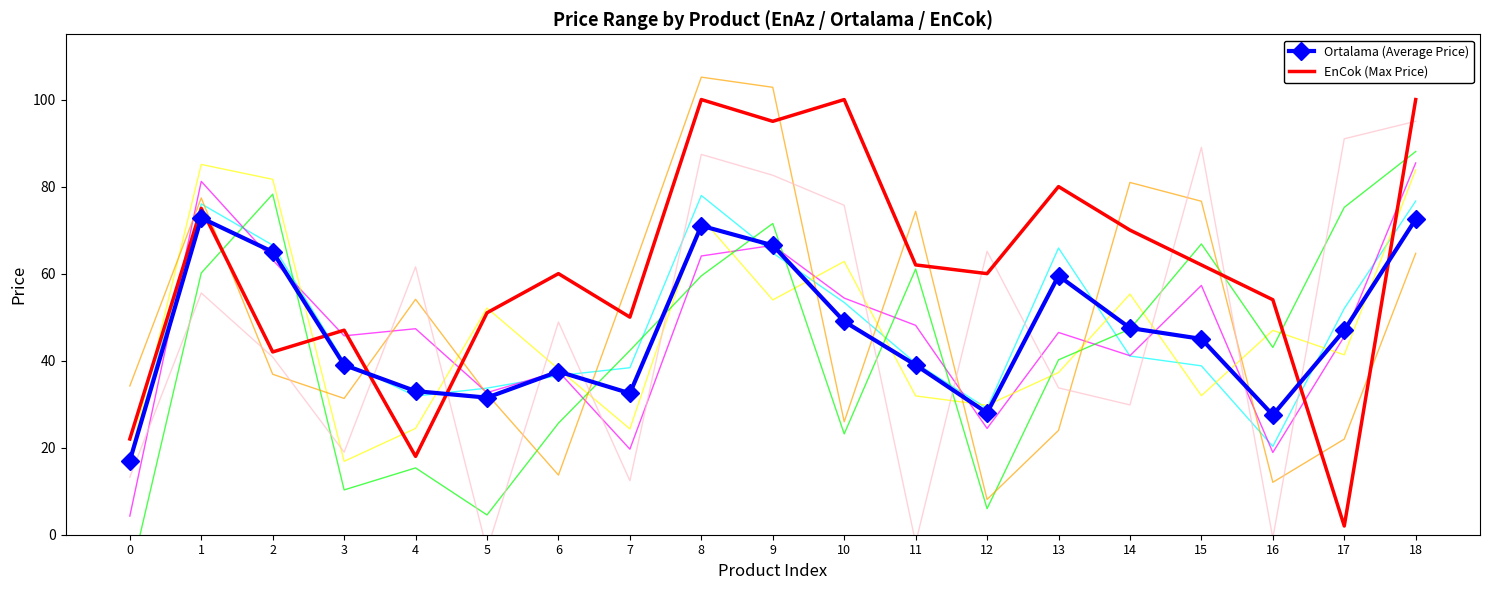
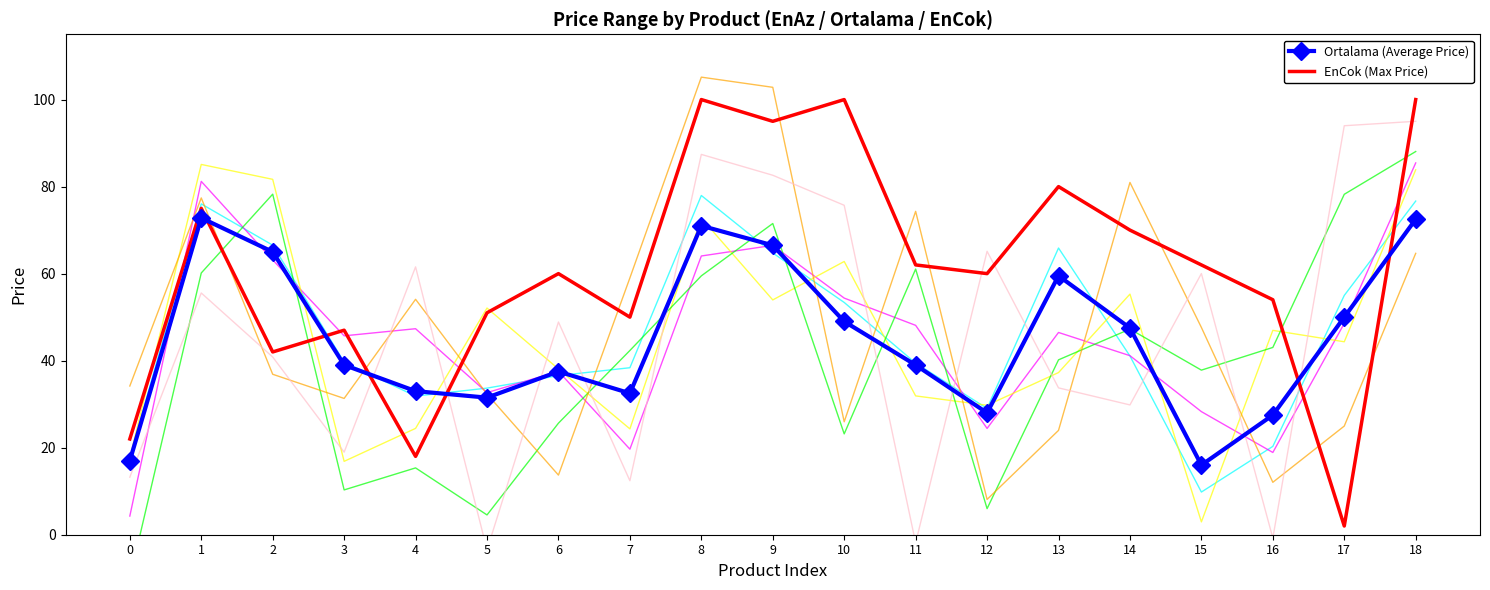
Ortalama (Average Price), 15: 45 -> 16
Ortalama (Average Price), 17: 47 -> 50
